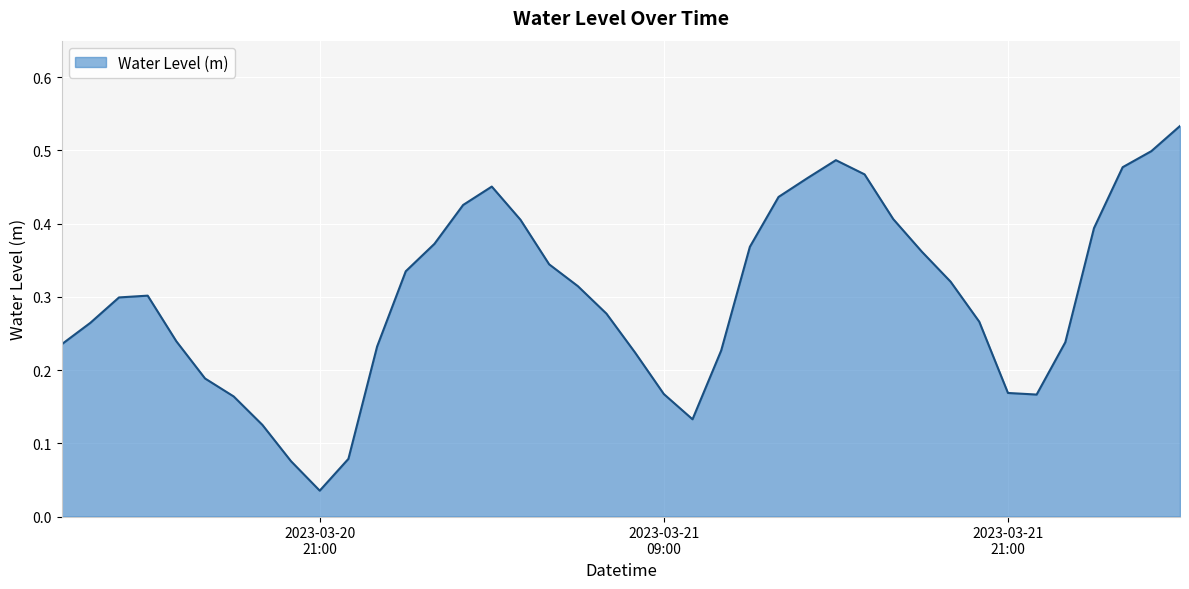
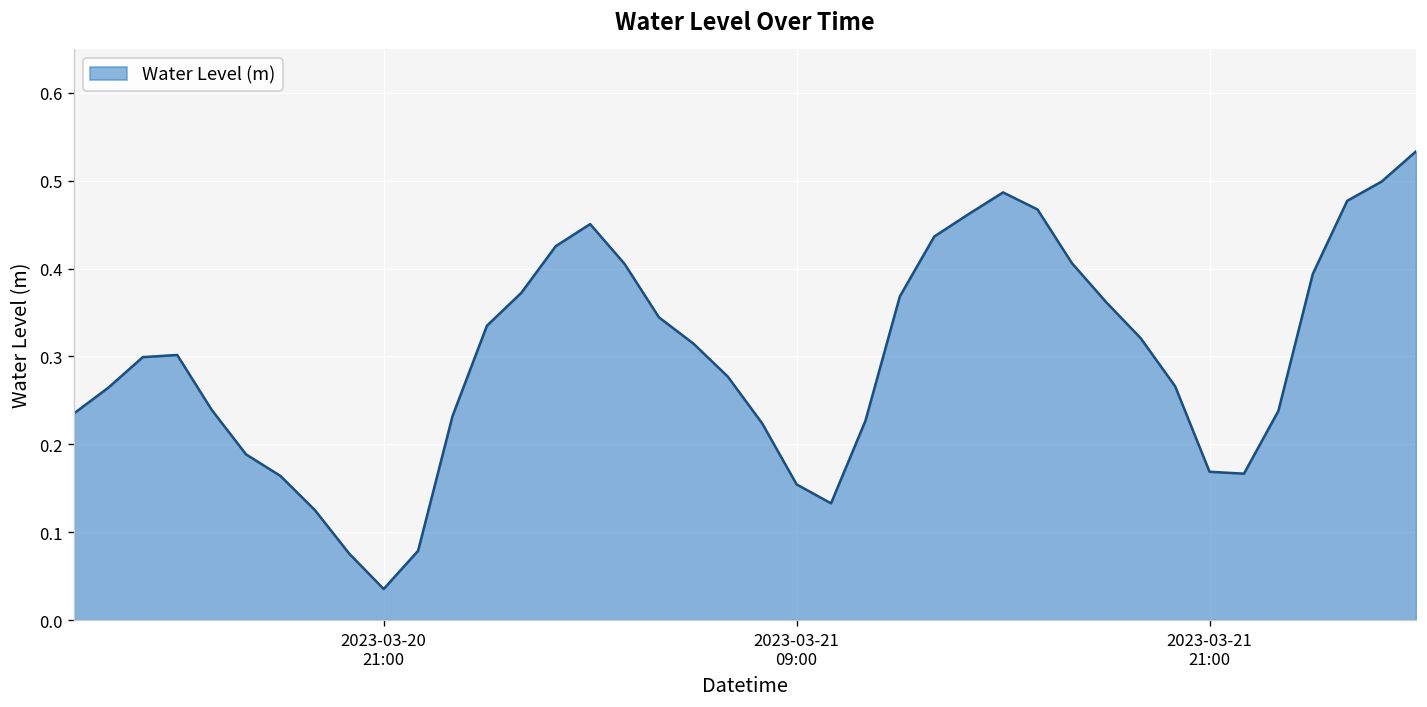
2023-03-21 09:00: 0.17 -> 0.15
